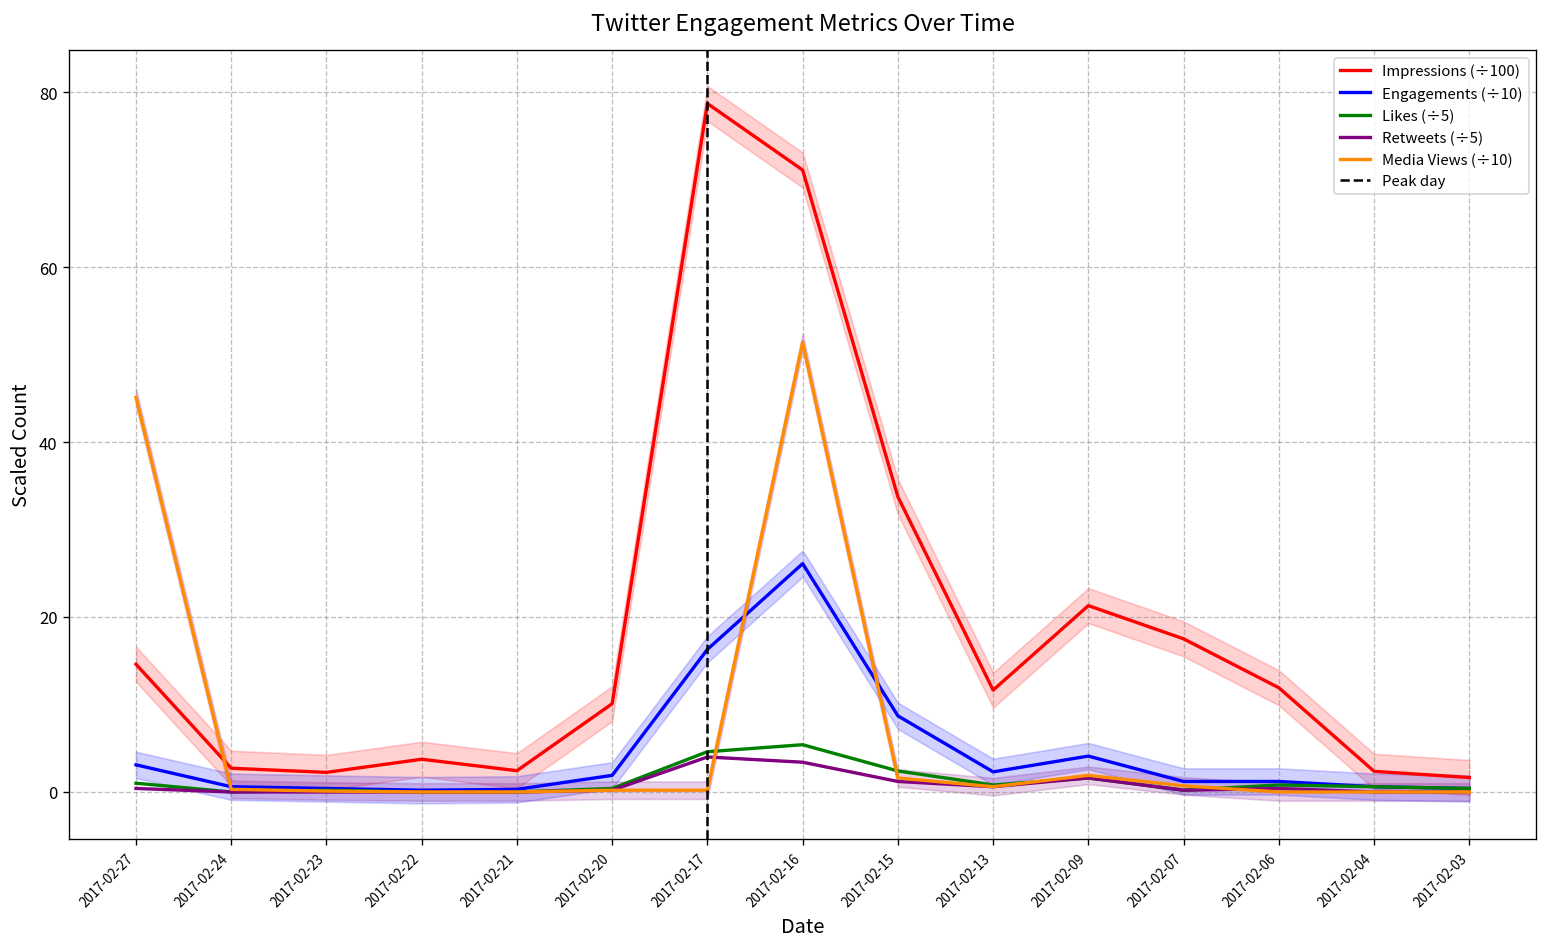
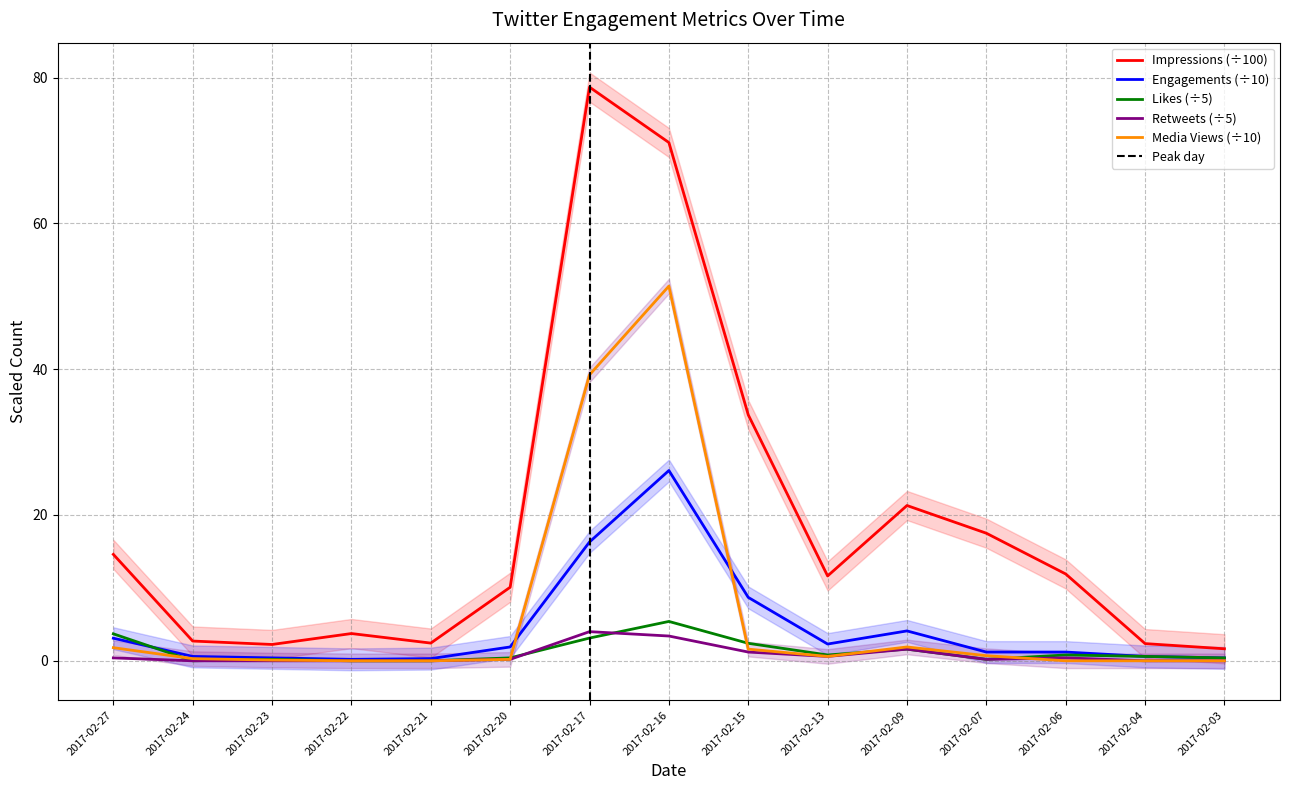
Likes (÷5), 2017-02-27: 1 -> 4
Media Views (÷10), 2017-02-27: 45 -> 2
Likes (÷5), 2017-02-17: 5 -> 3
Media Views (÷10), 2017-02-17: 0 -> 39
